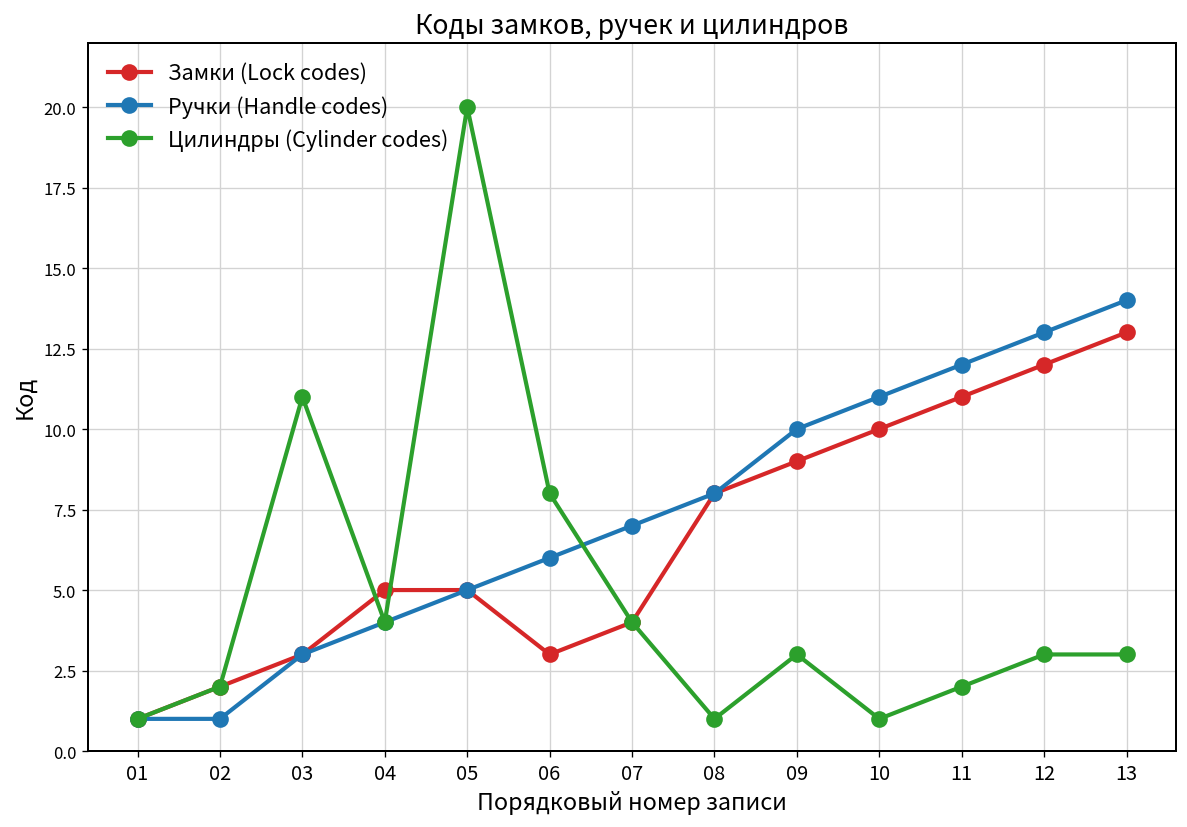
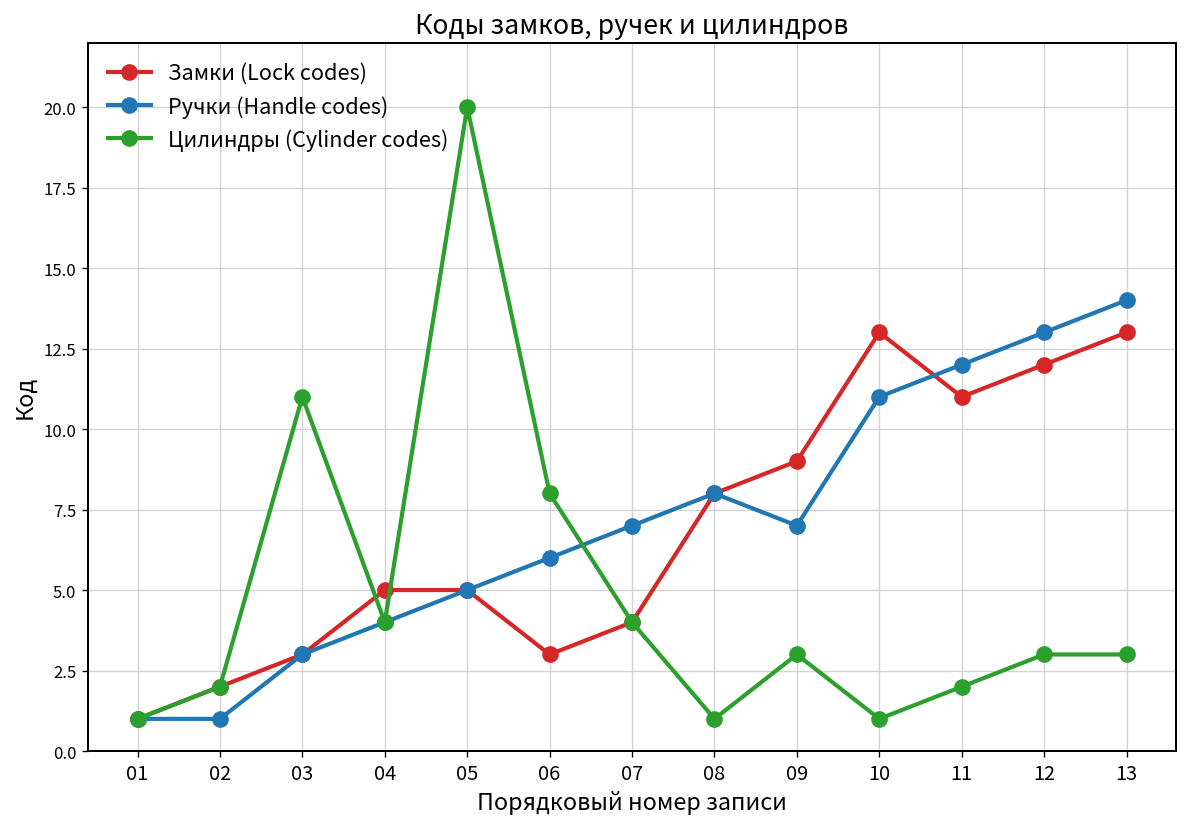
Ручки (Handle codes), 09: 10 -> 7
Замки (Lock codes), 10: 10 -> 13
